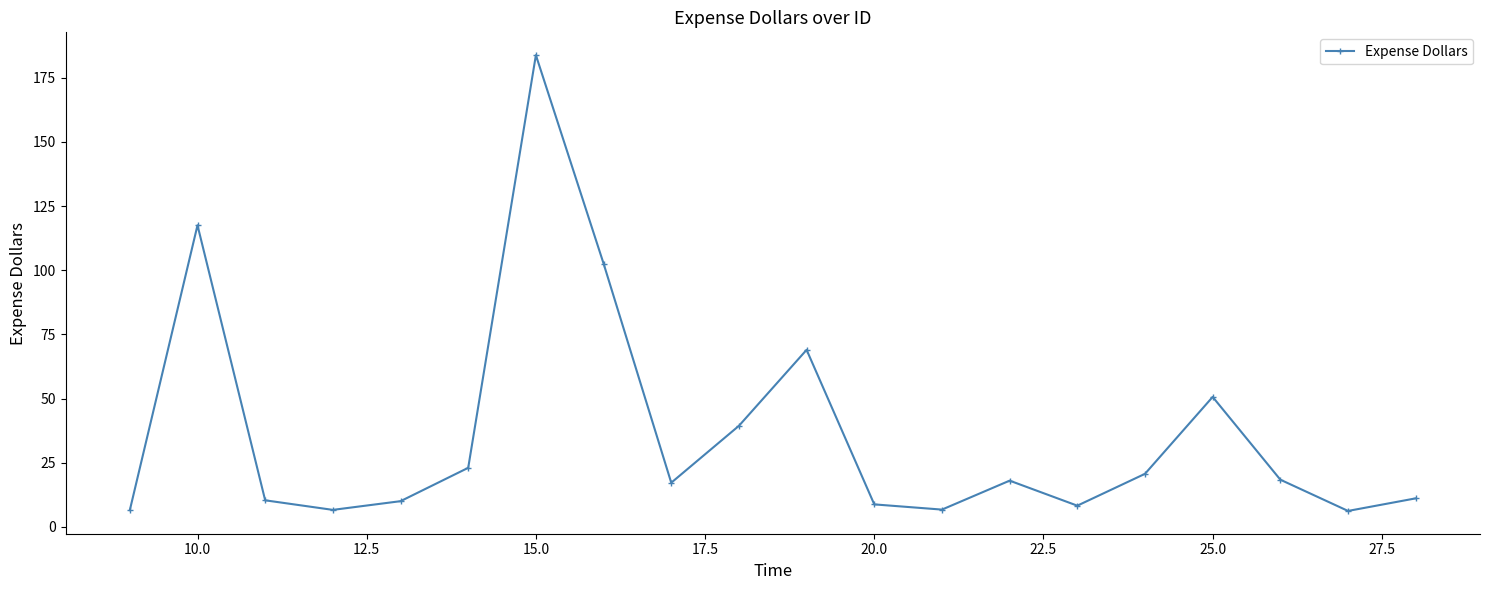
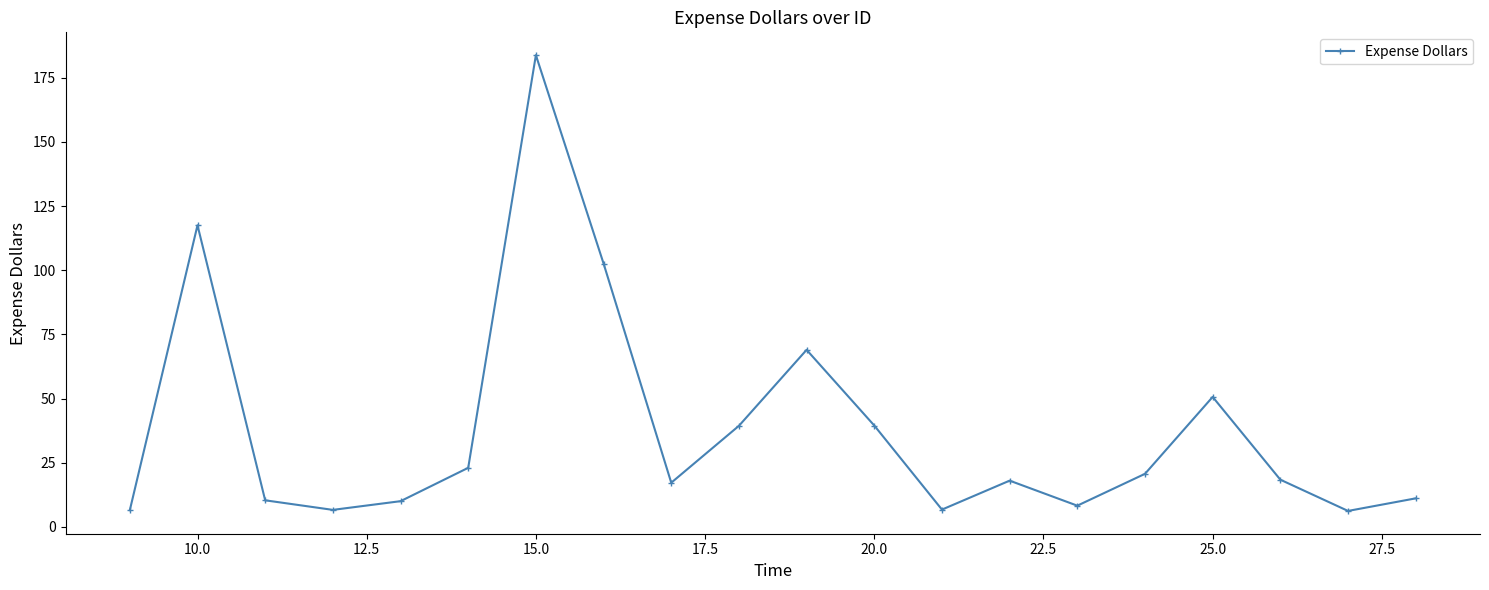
20.0: 9 -> 39
